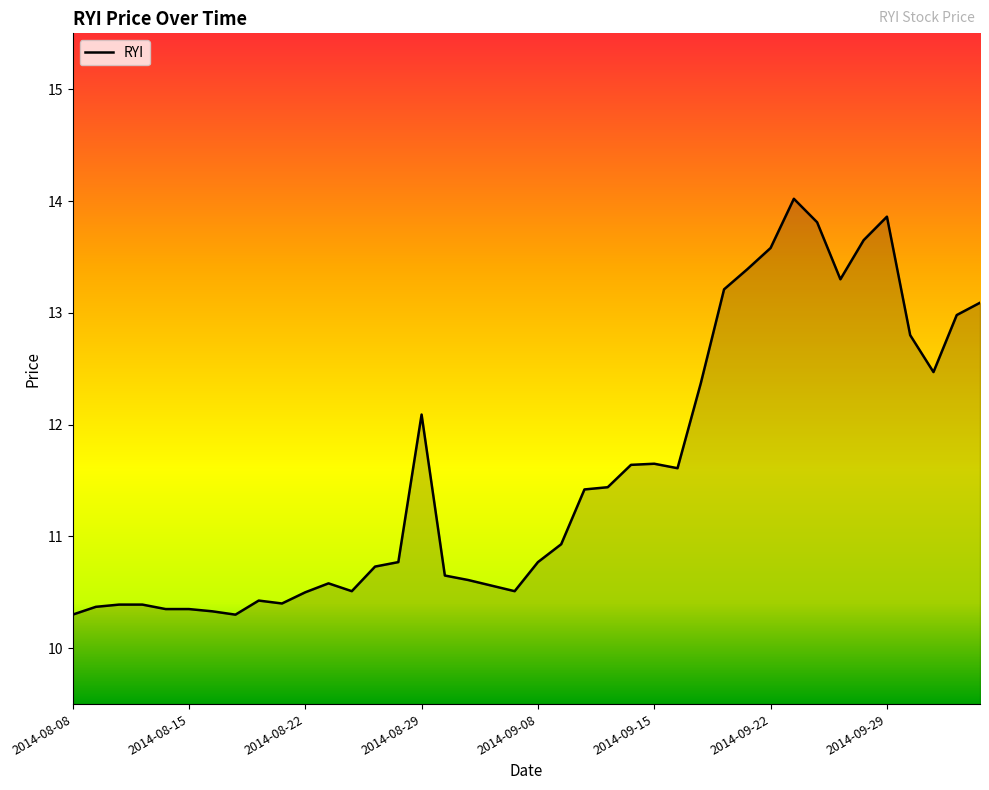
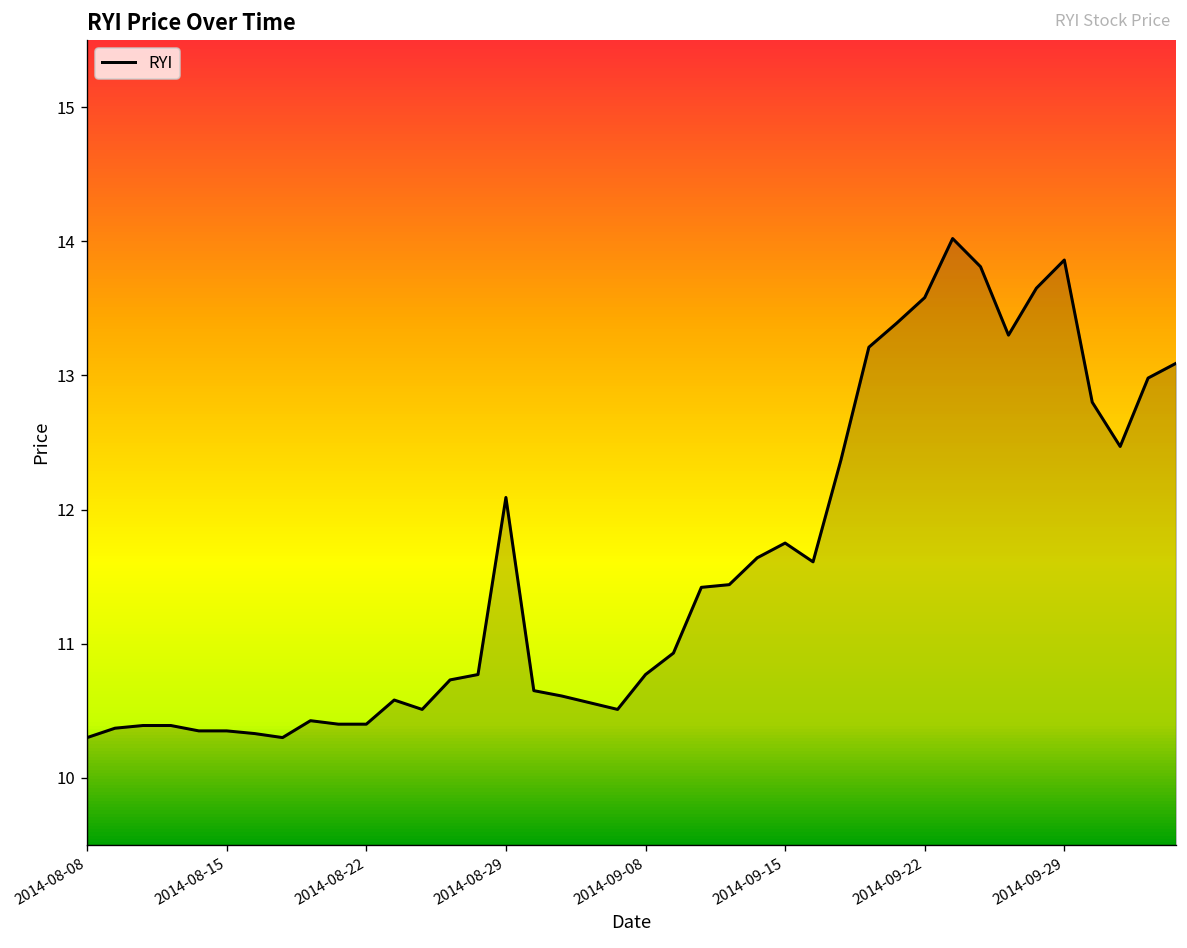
2014-08-22: 10.5 -> 10.4
2014-09-15: 11.65 -> 11.75
